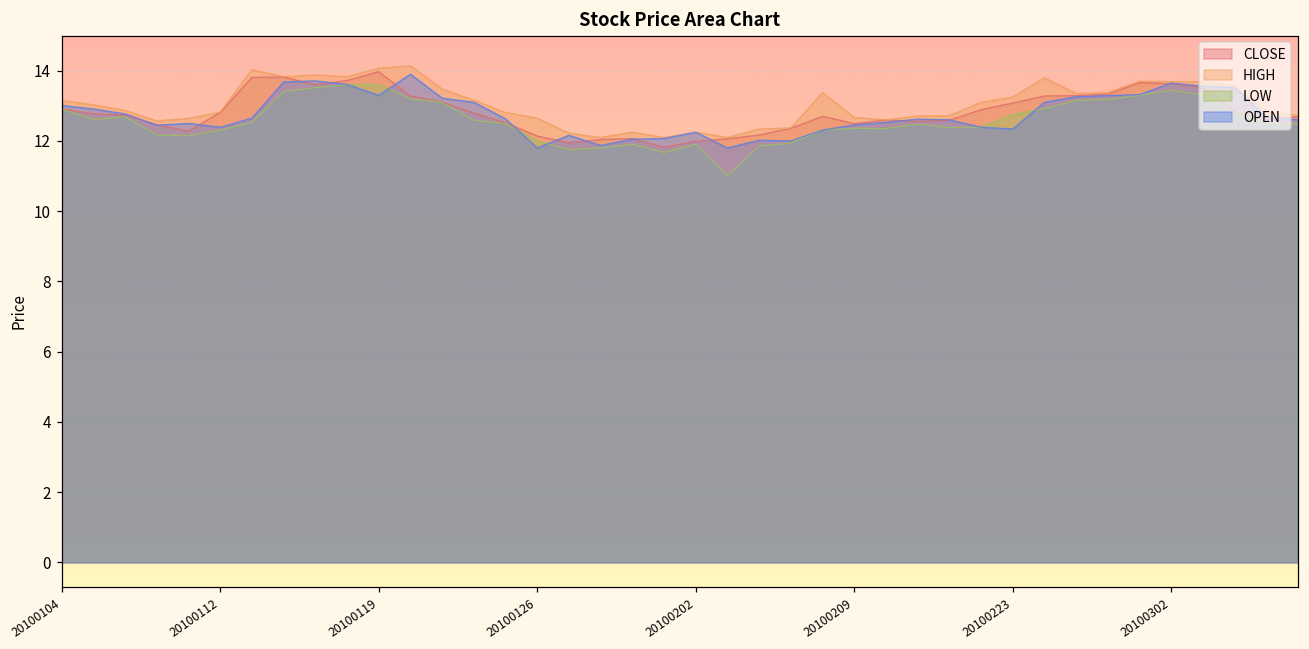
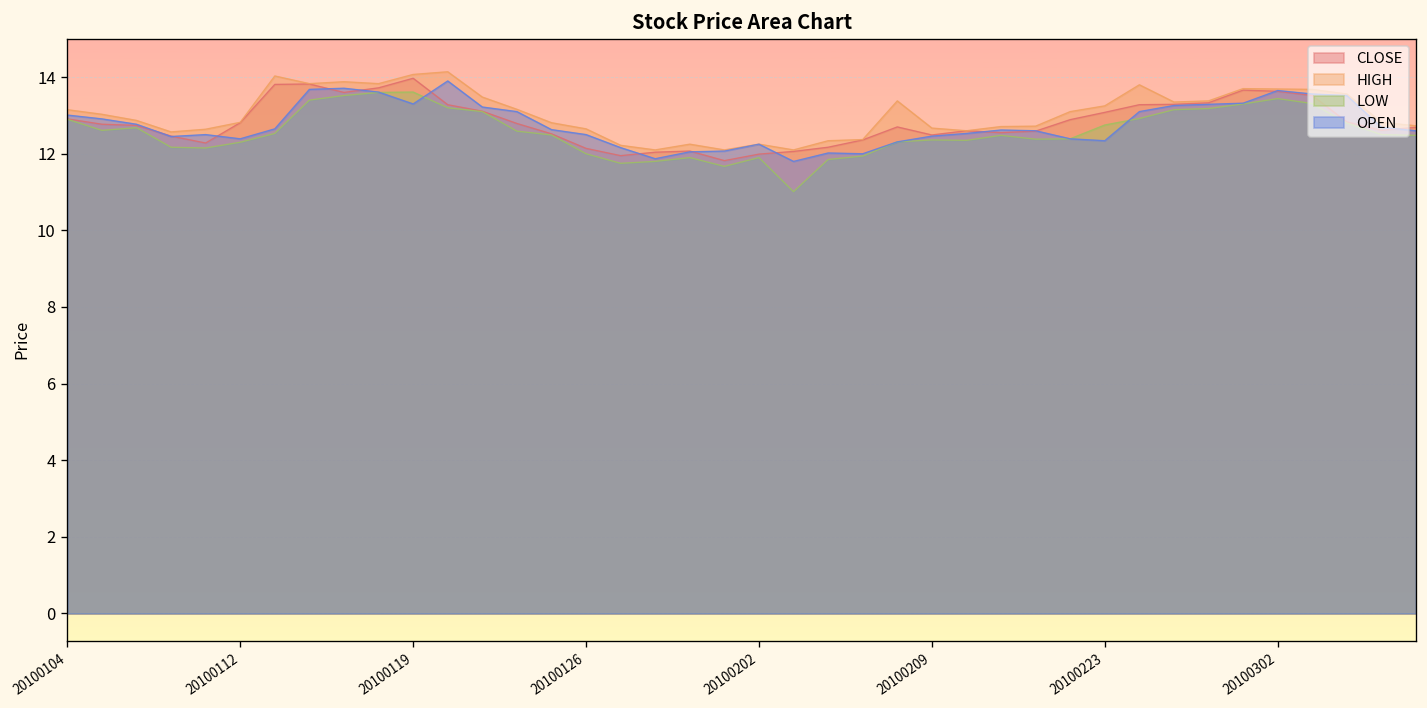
OPEN, 20100126: 11.8 -> 12.5
